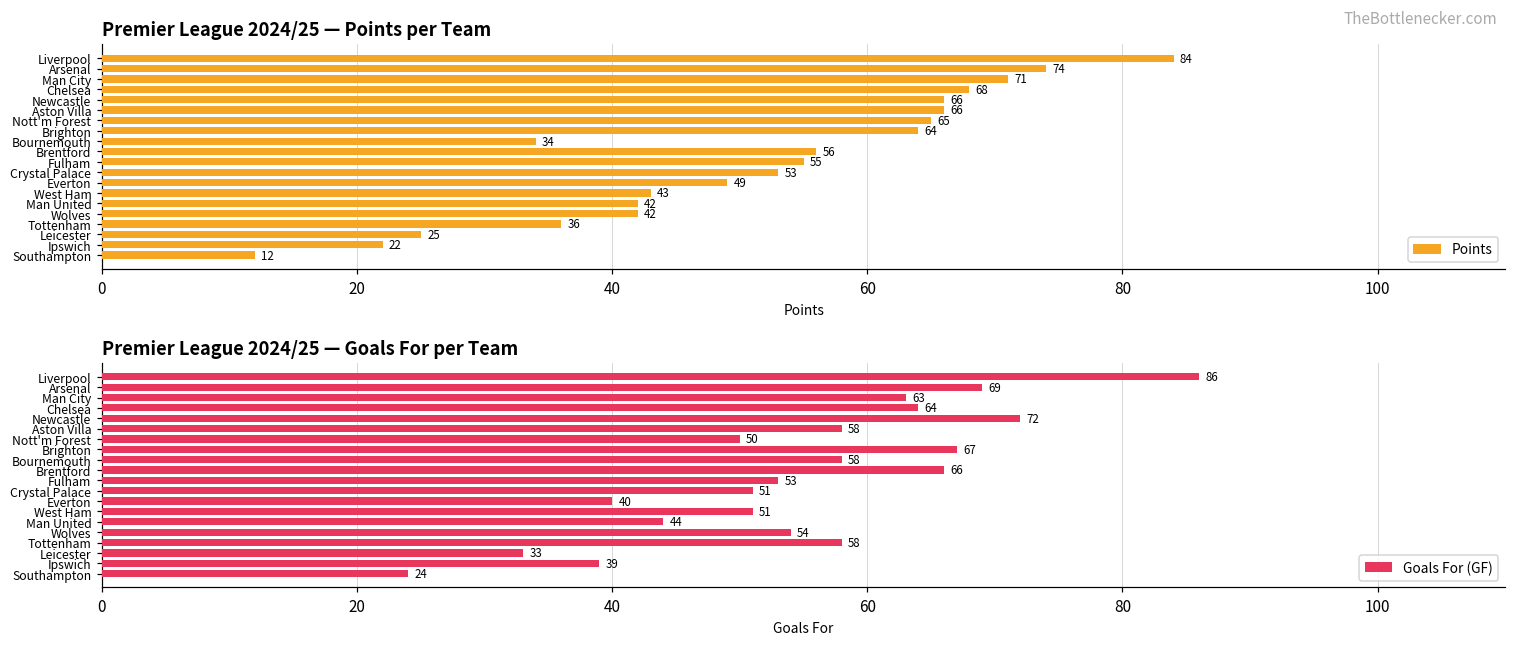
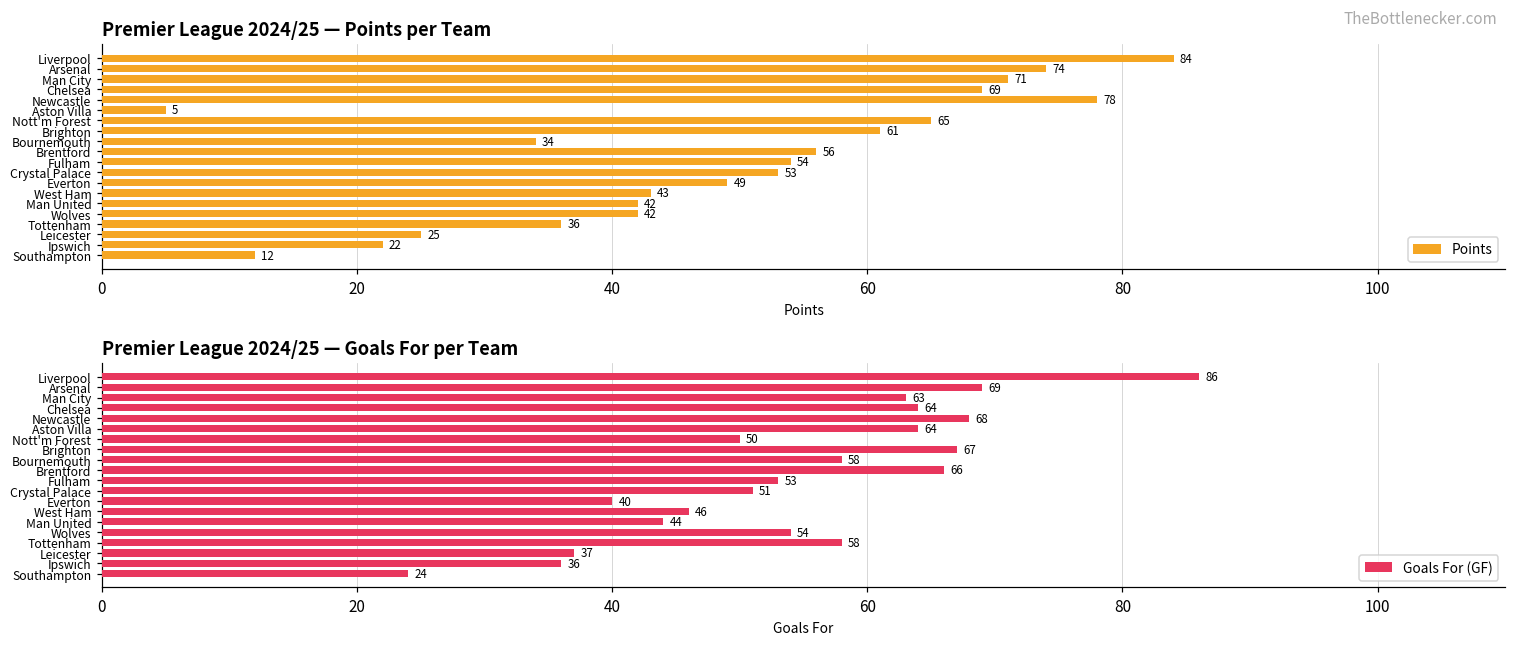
Premier League 2024/25 — Points per Team, Chelsea: 68 -> 69
Premier League 2024/25 — Points per Team, Newcastle: 66 -> 78
Premier League 2024/25 — Points per Team, Aston Villa: 66 -> 5
Premier League 2024/25 — Points per Team, Brighton: 64 -> 61
Premier League 2024/25 — Points per Team, Fulham: 55 -> 54
Premier League 2024/25 — Goals For per Team, Newcastle: 72 -> 68
Premier League 2024/25 — Goals For per Team, Aston Villa: 58 -> 64
Premier League 2024/25 — Goals For per Team, West Ham: 51 -> 46
Premier League 2024/25 — Goals For per Team, Leicester: 33 -> 37
Premier League 2024/25 — Goals For per Team, Ipswich: 39 -> 36
